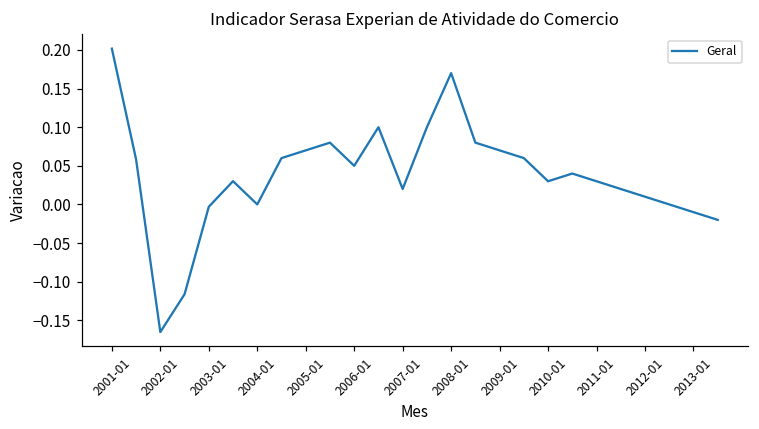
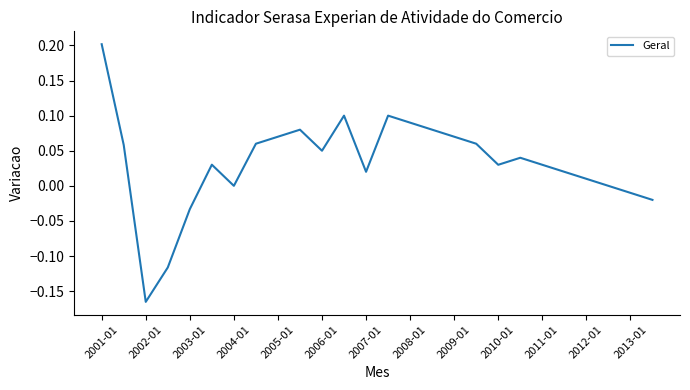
2003-01: 0.00 -> -0.03
2008-01: 0.17 -> 0.09
